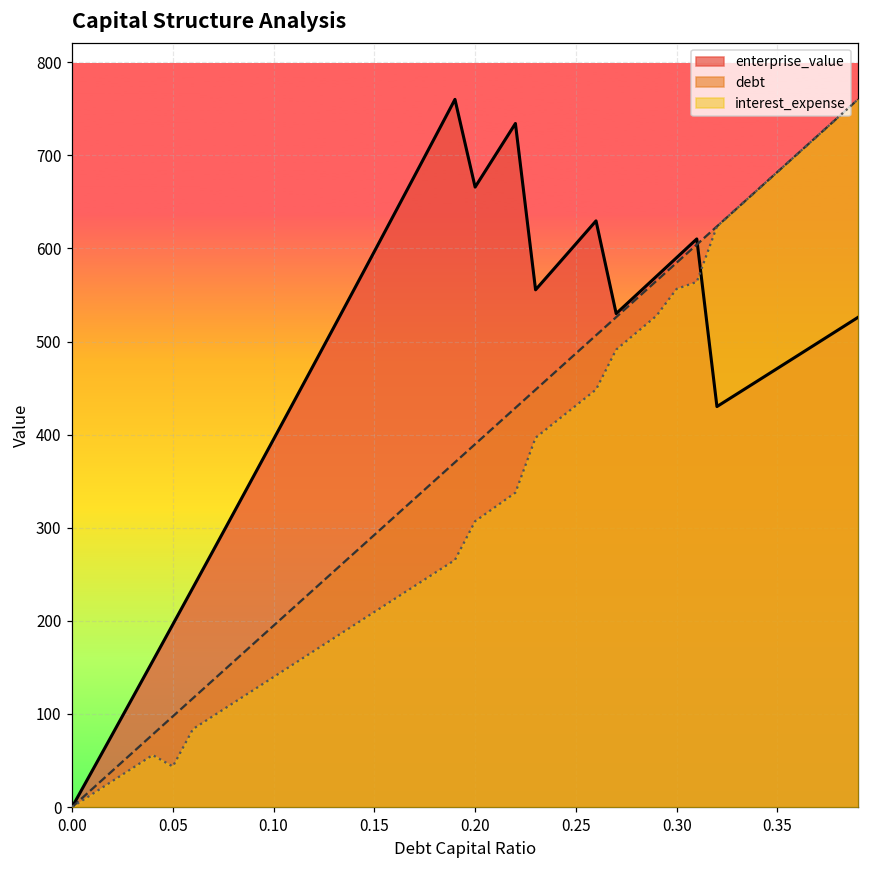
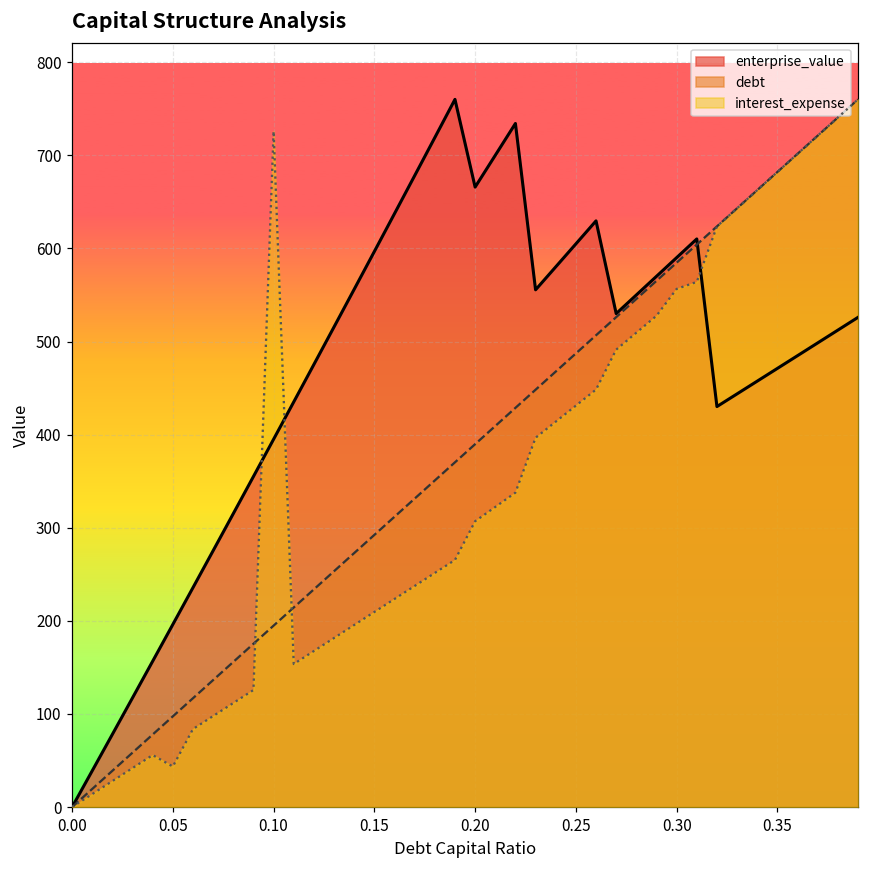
interest_expense, 0.10: 140 -> 730
